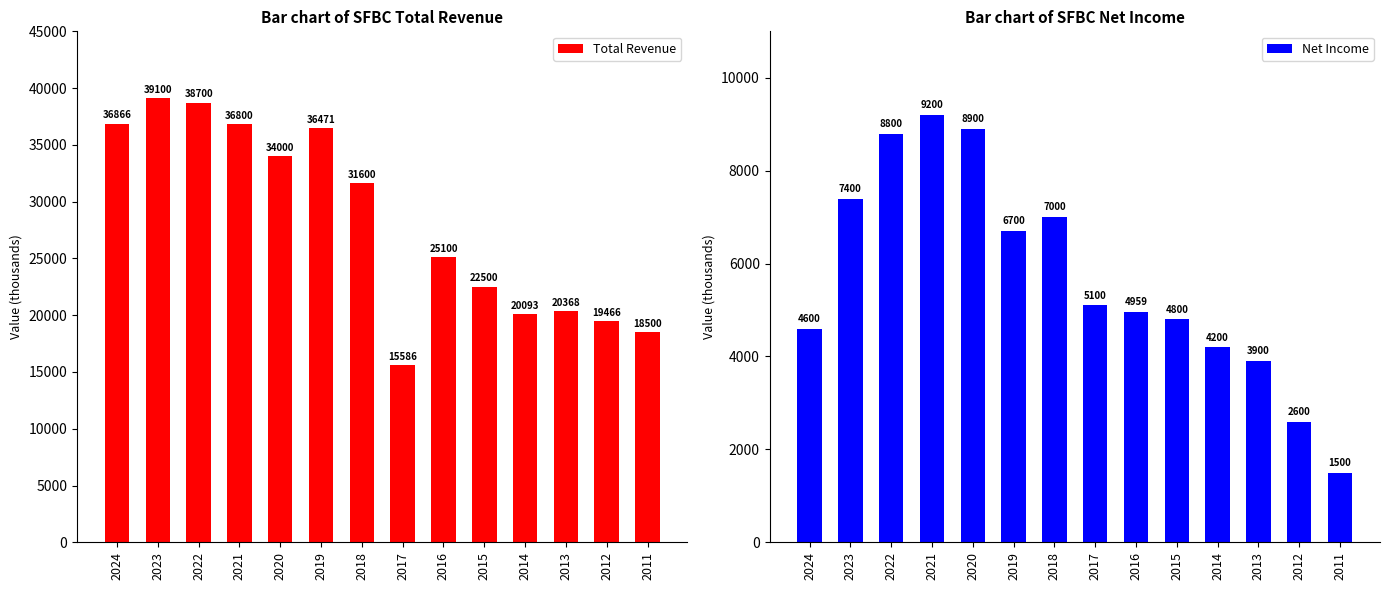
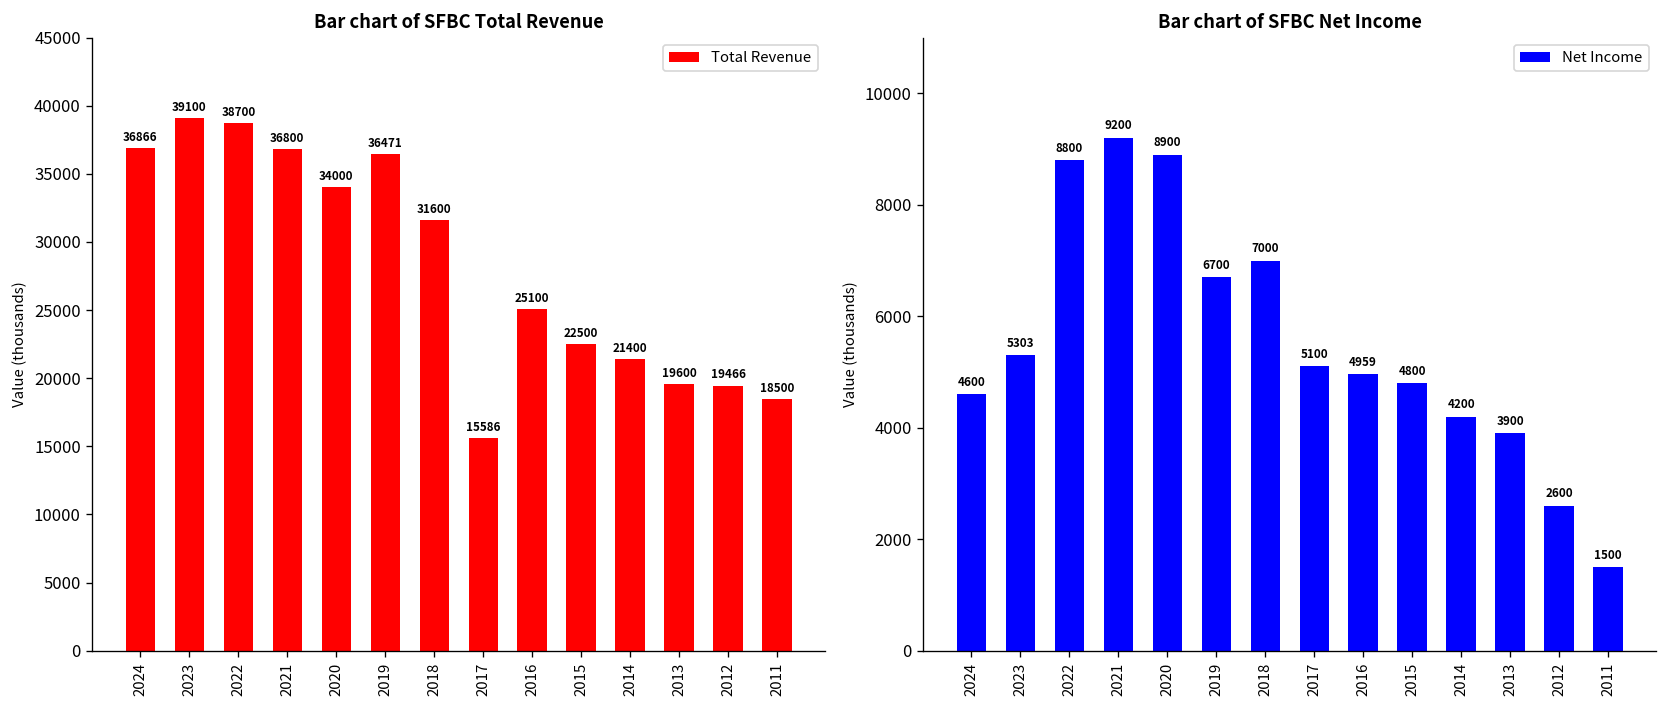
Bar chart of SFBC Total Revenue, 2014: 20093 -> 21400
Bar chart of SFBC Total Revenue, 2013: 20368 -> 19600
Bar chart of SFBC Net Income, 2023: 7400 -> 5303
